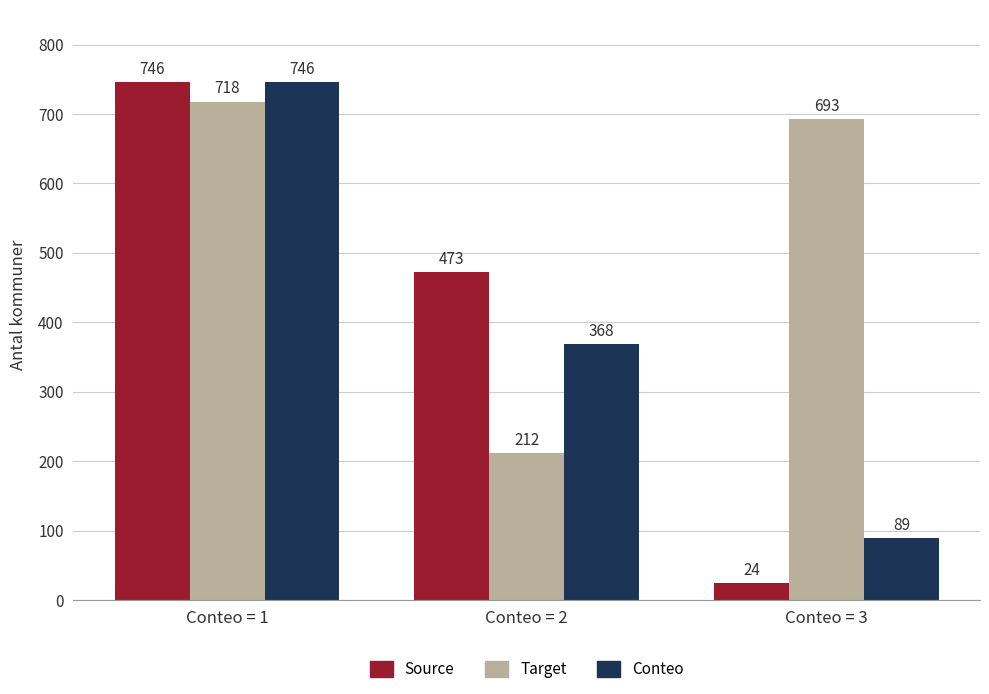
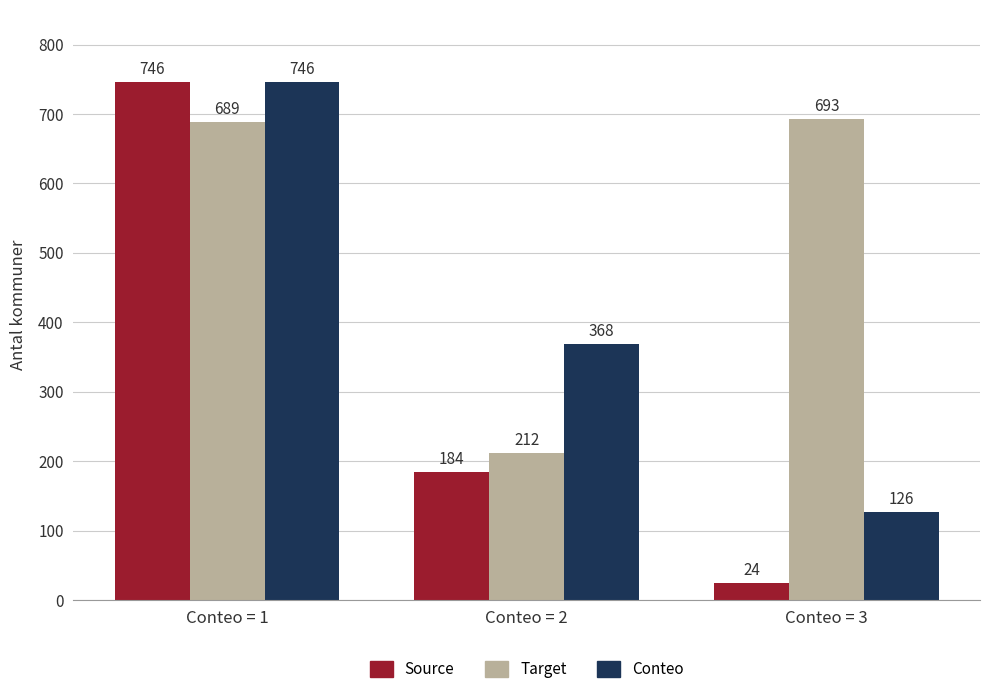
Target, Conteo = 1: 718 -> 689
Source, Conteo = 2: 473 -> 184
Conteo, Conteo = 3: 89 -> 126
